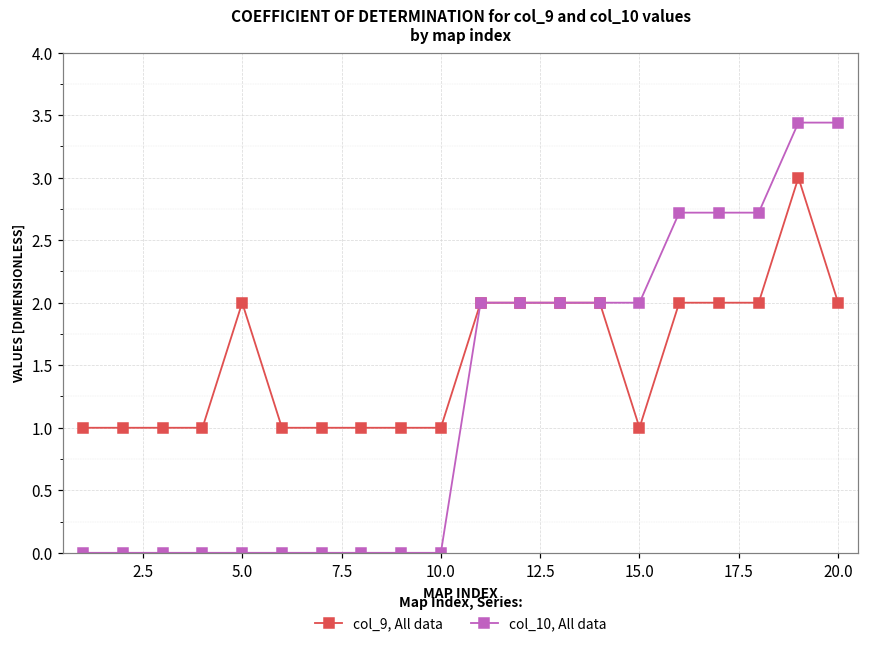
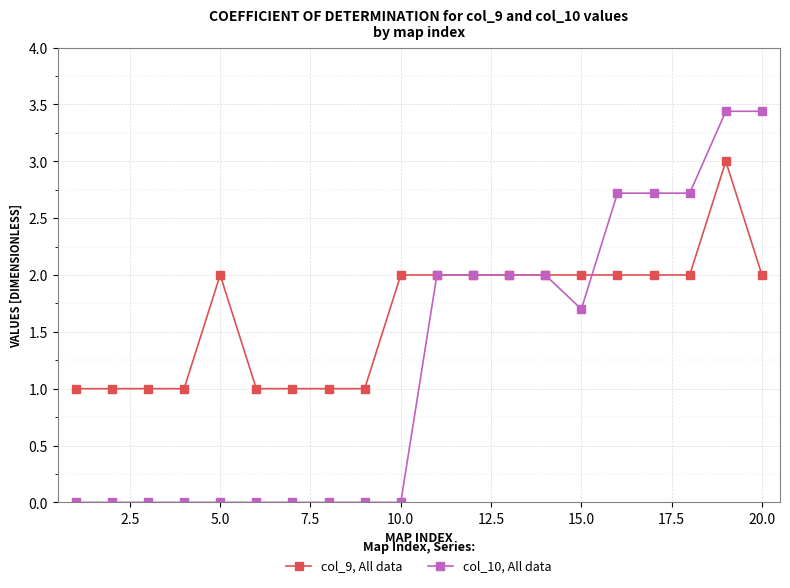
col_9, All data, 10.0: 1 -> 2
col_9, All data, 15.0: 1 -> 2
col_10, All data, 15.0: 2.0 -> 1.7
